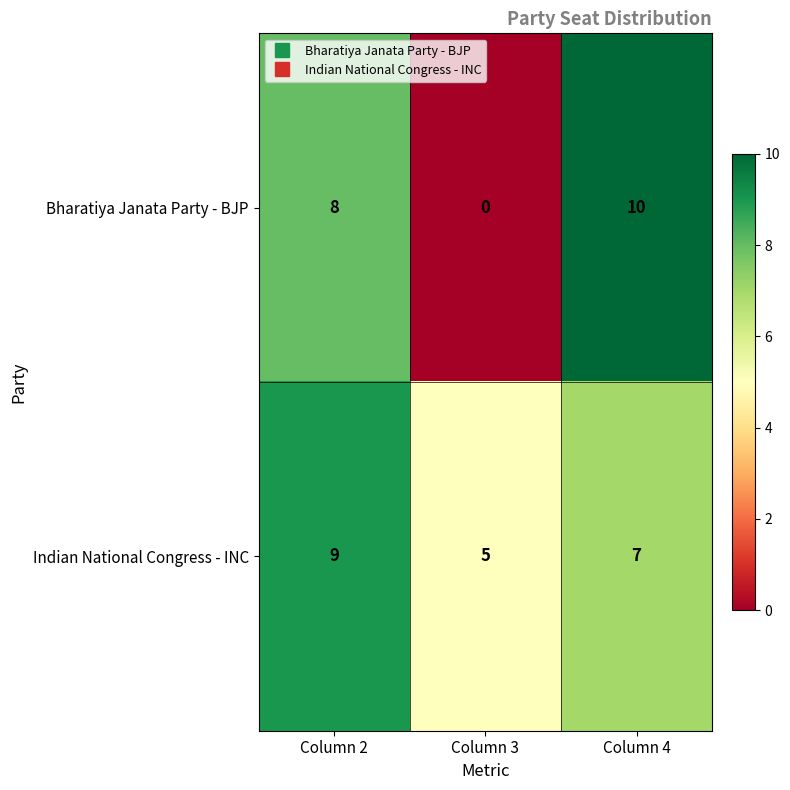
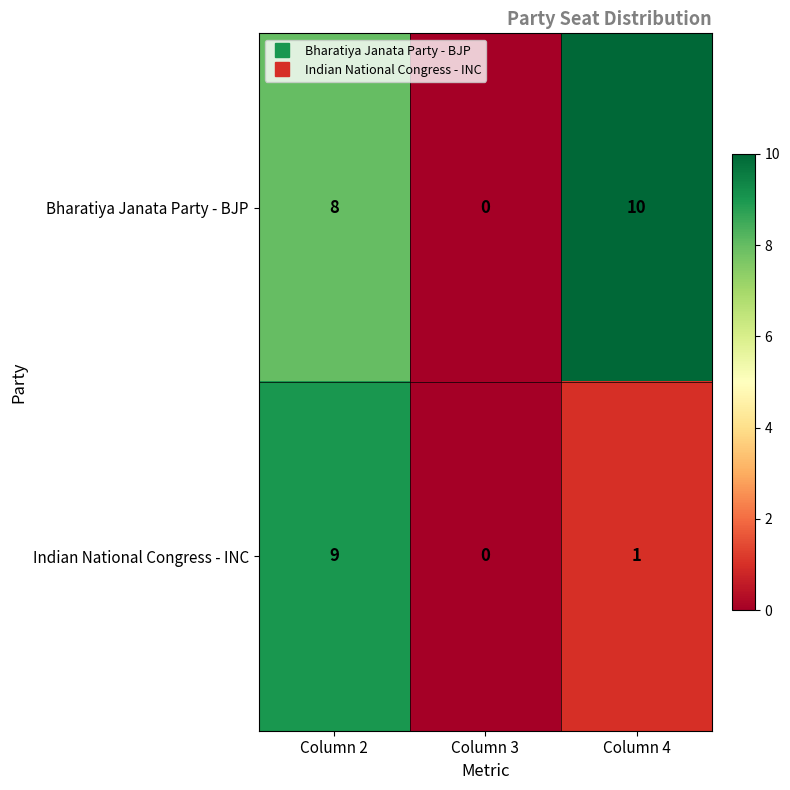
Indian National Congress - INC, Column 3: 5 -> 0
Indian National Congress - INC, Column 4: 7 -> 1
